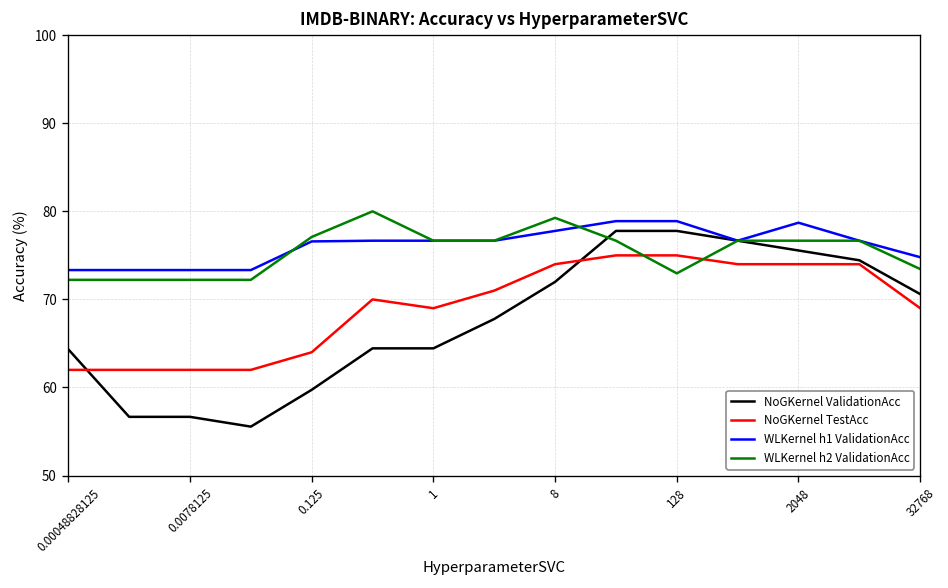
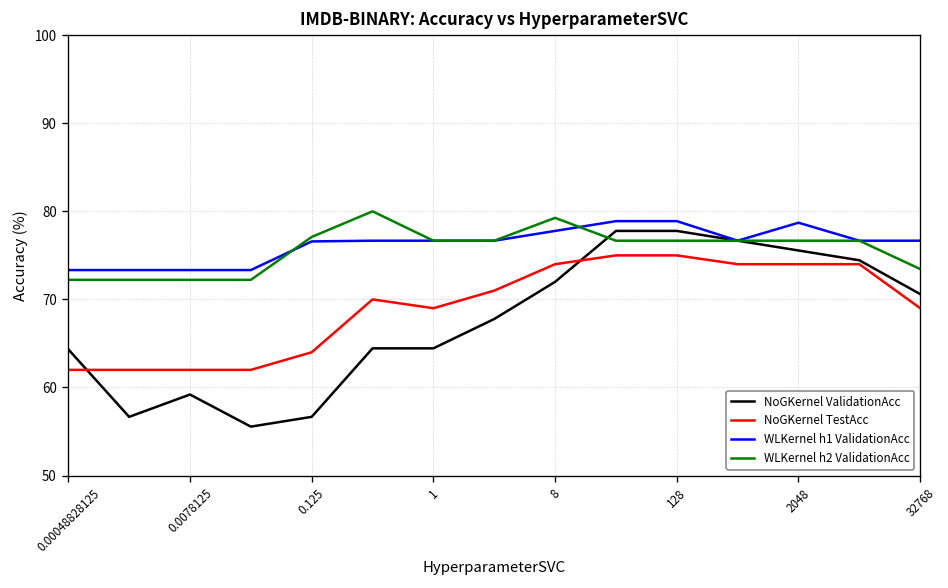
NoGKernel ValidationAcc, 0.0078125: 57 -> 59
NoGKernel ValidationAcc, 0.125: 60 -> 57
WLKernel h2 ValidationAcc, 128: 73 -> 77
WLKernel h1 ValidationAcc, 32768: 75 -> 77
